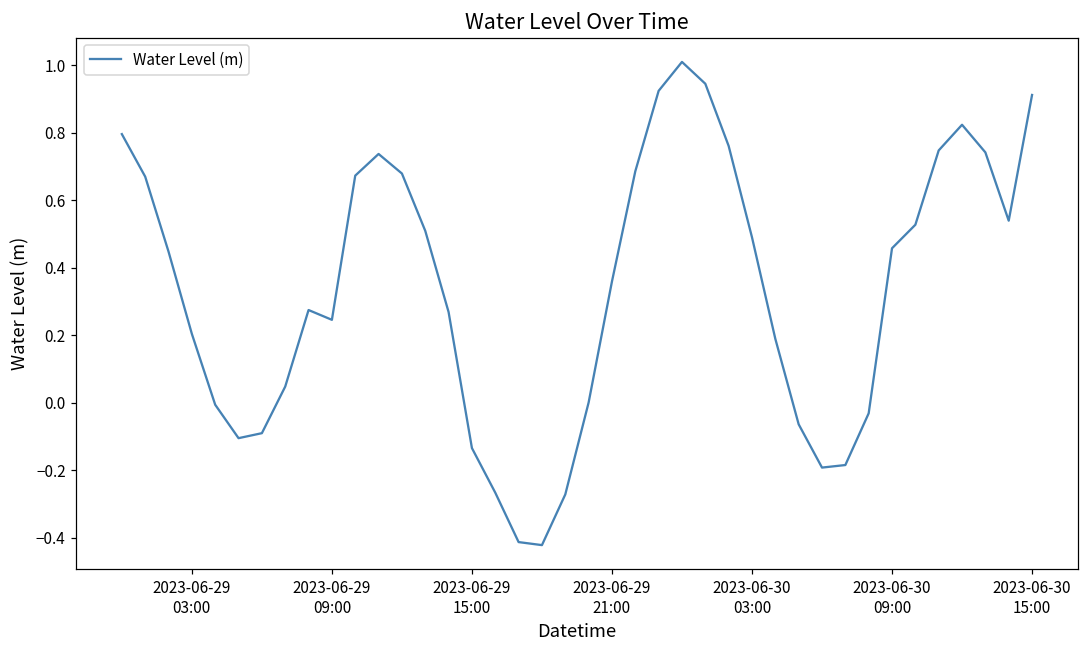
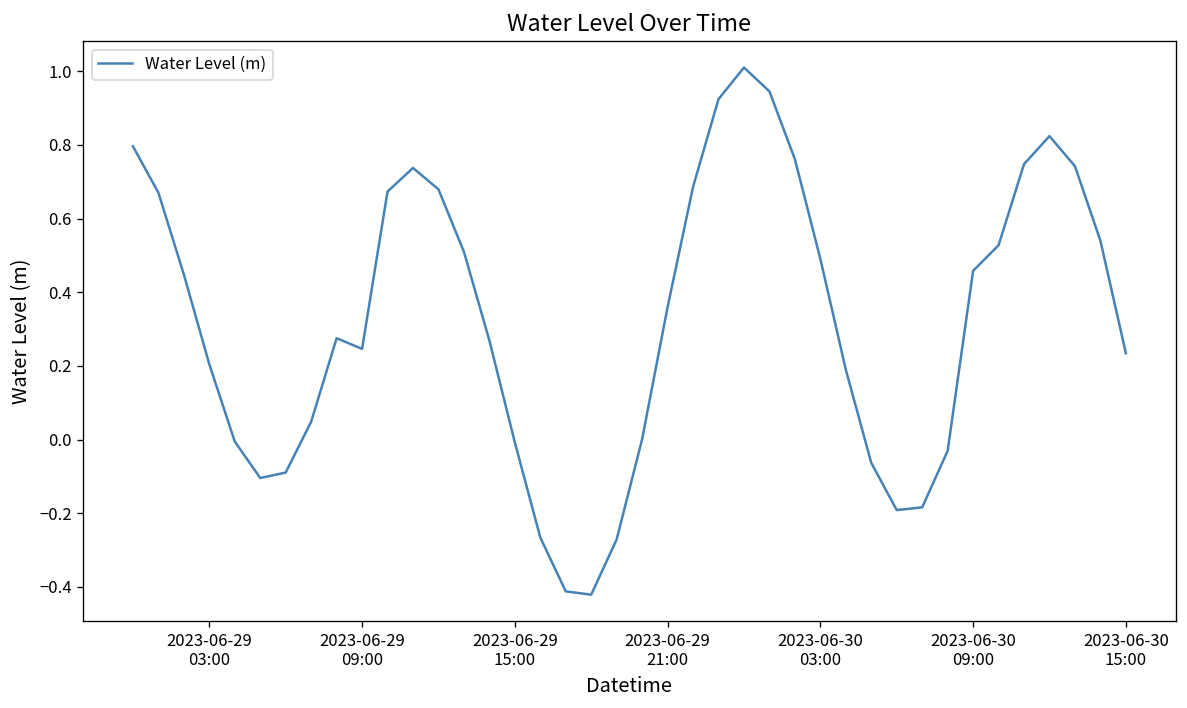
2023-06-29 15:00: -0.13 -> -0.01
2023-06-30 15:00: 0.91 -> 0.23
